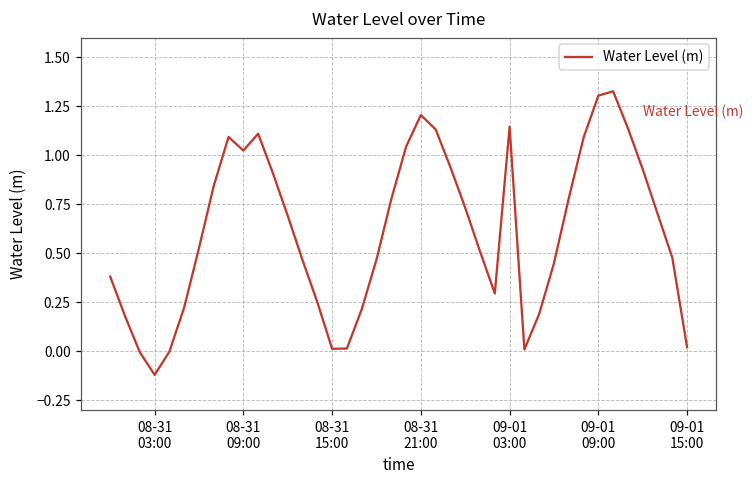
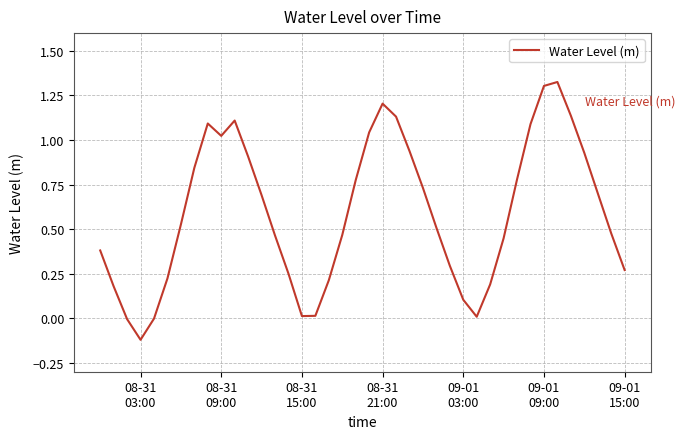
09-01 03:00: 1.14 -> 0.10
09-01 15:00: 0.02 -> 0.27
